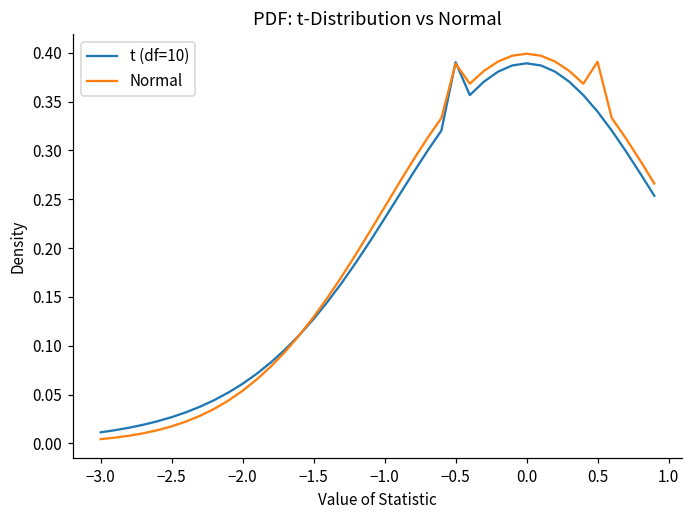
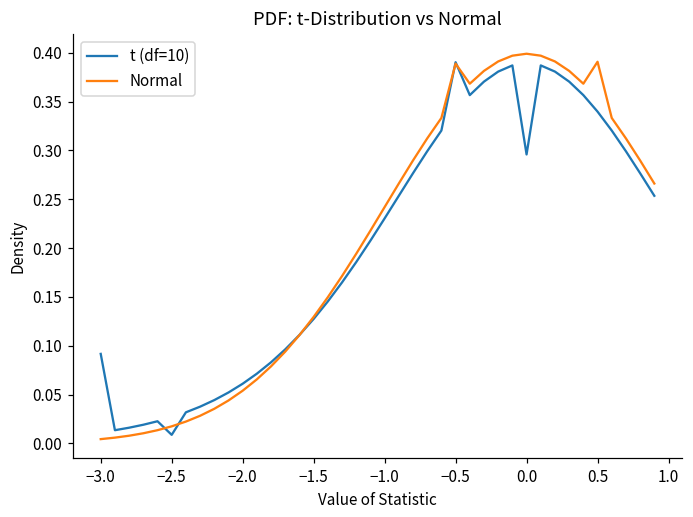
t (df=10), −3.0: 0.01 -> 0.09
t (df=10), −2.5: 0.03 -> 0.01
t (df=10), 0.0: 0.39 -> 0.30
